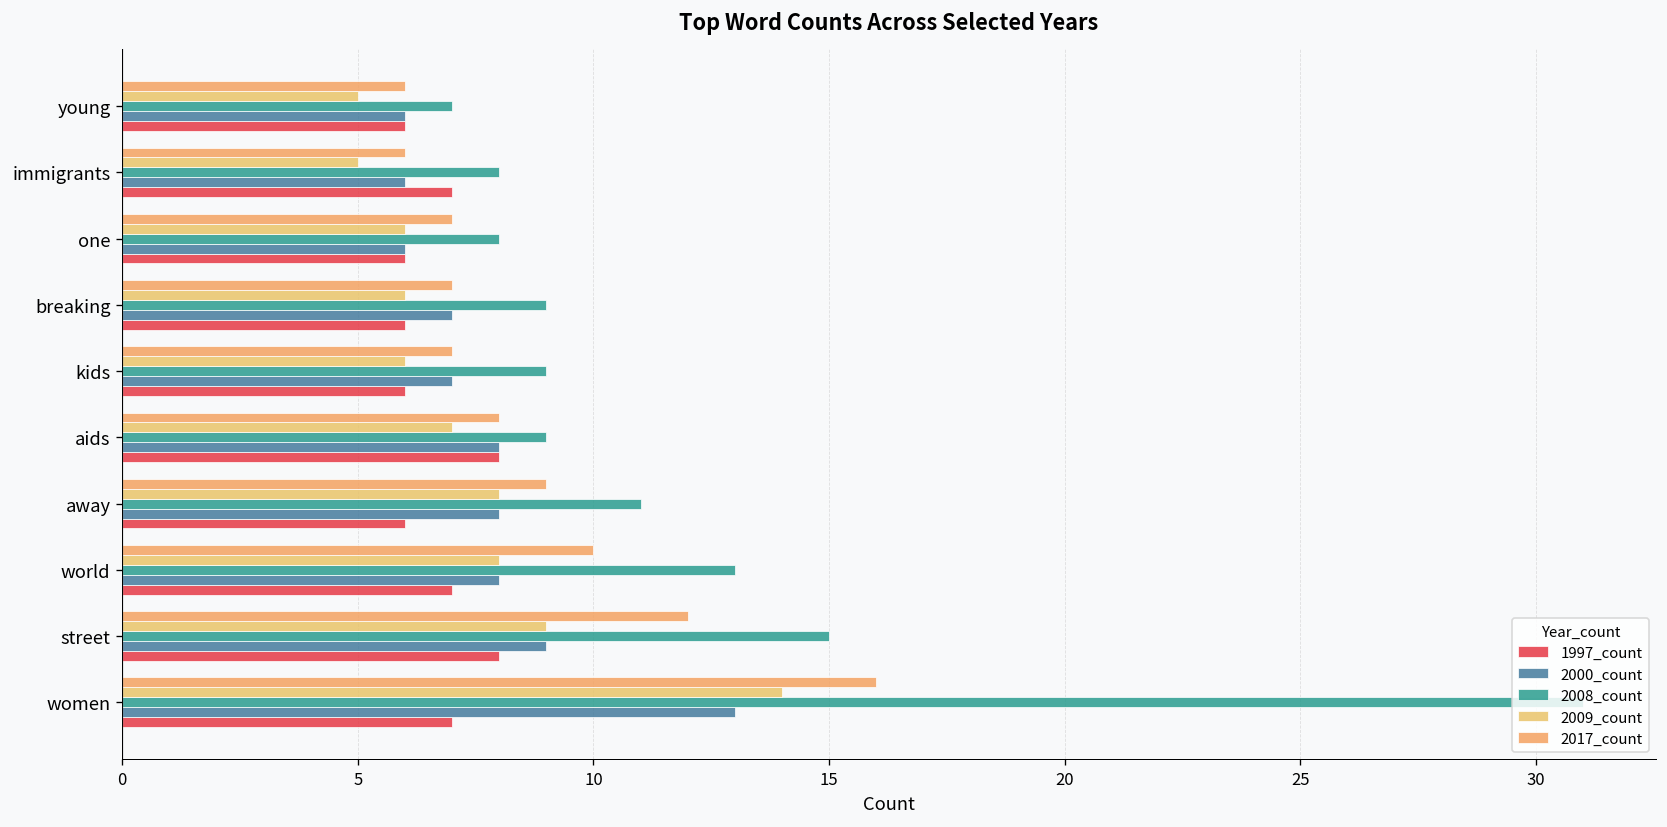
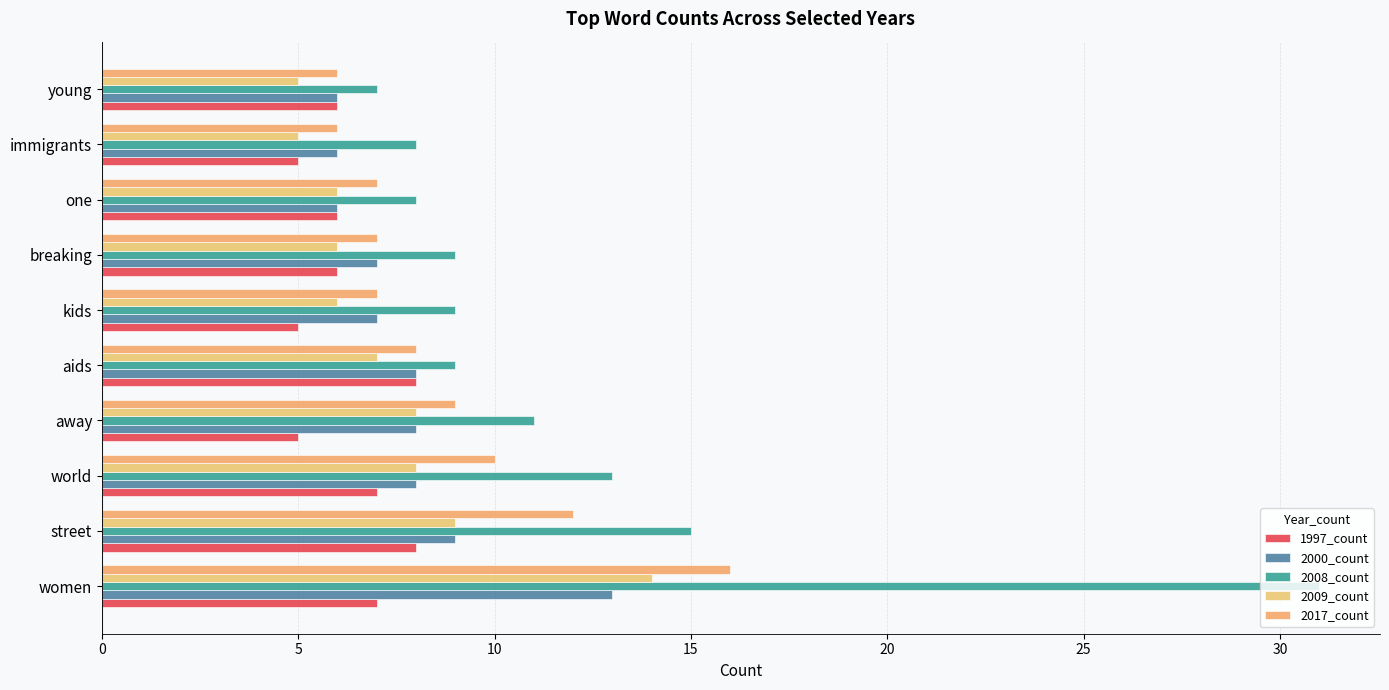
1997_count, immigrants: 7 -> 5
1997_count, kids: 6 -> 5
1997_count, away: 6 -> 5
